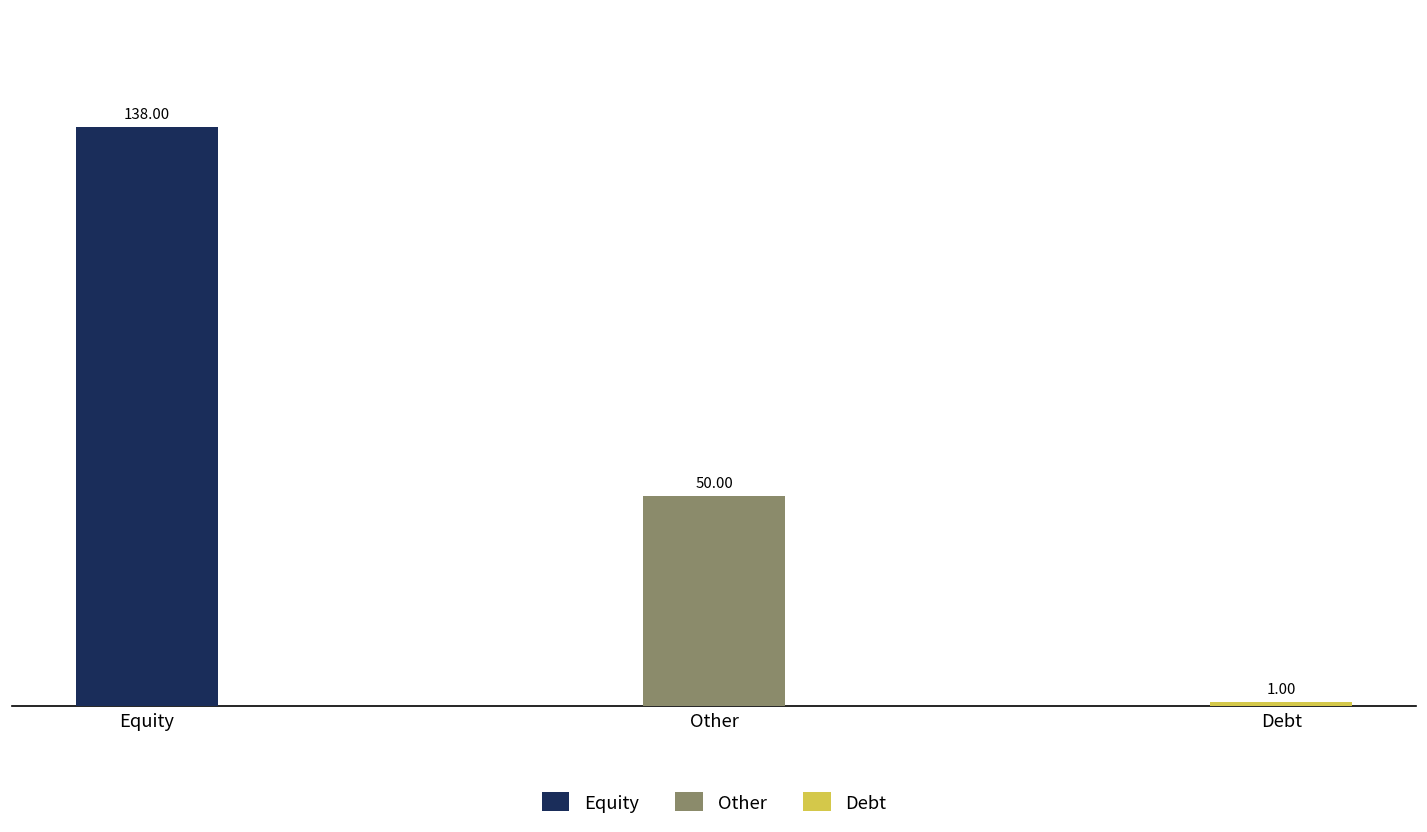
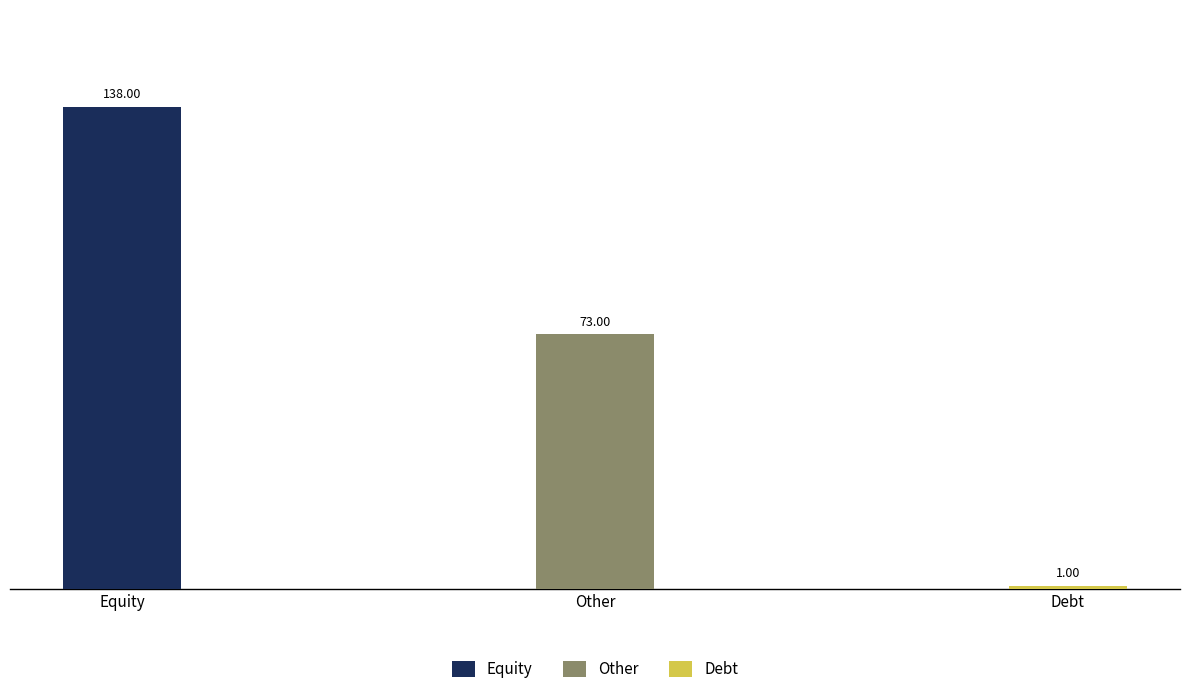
Other: 50.00 -> 73.00
